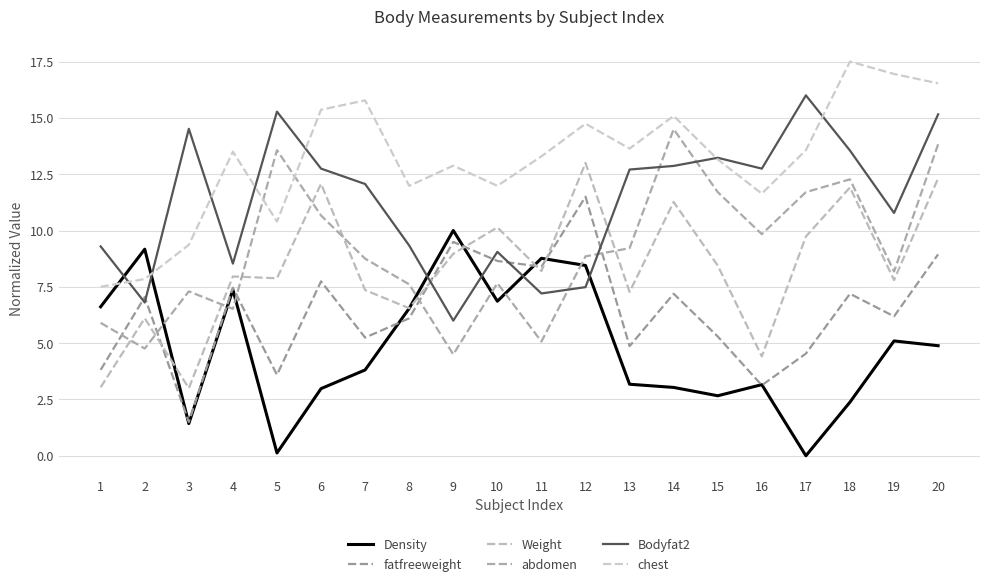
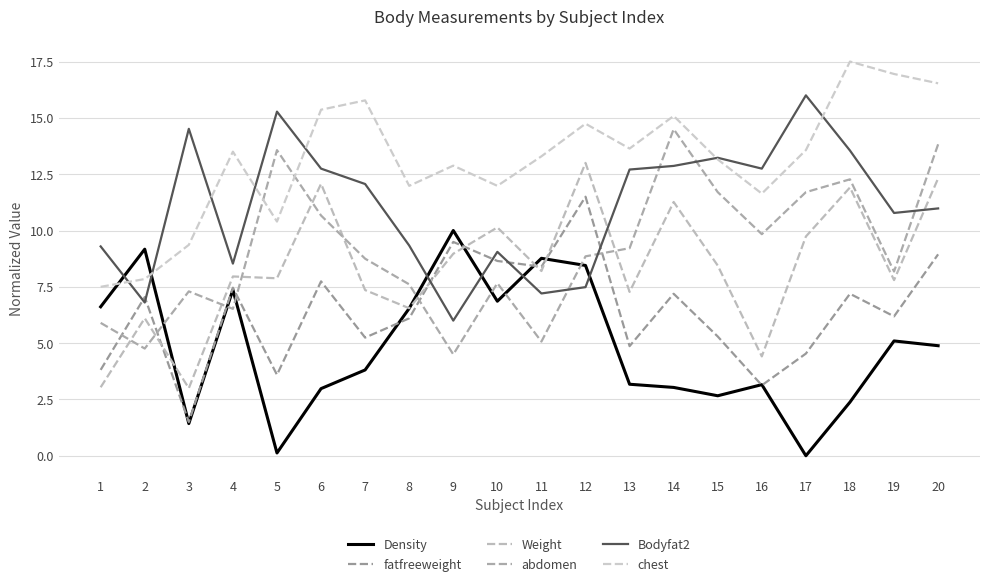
Bodyfat2, 20: 15.2 -> 11.0
